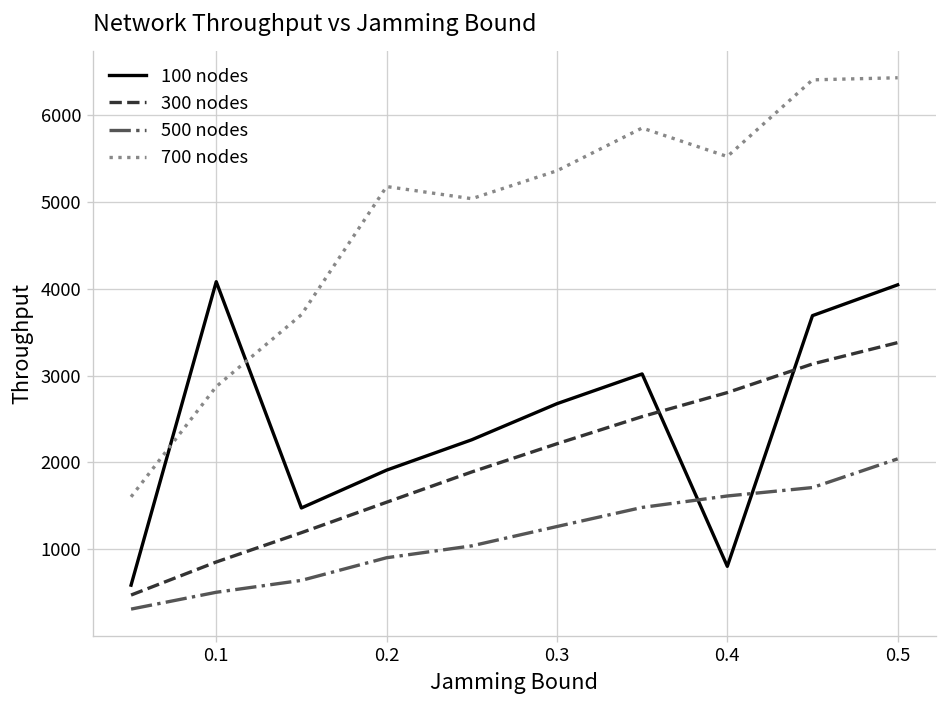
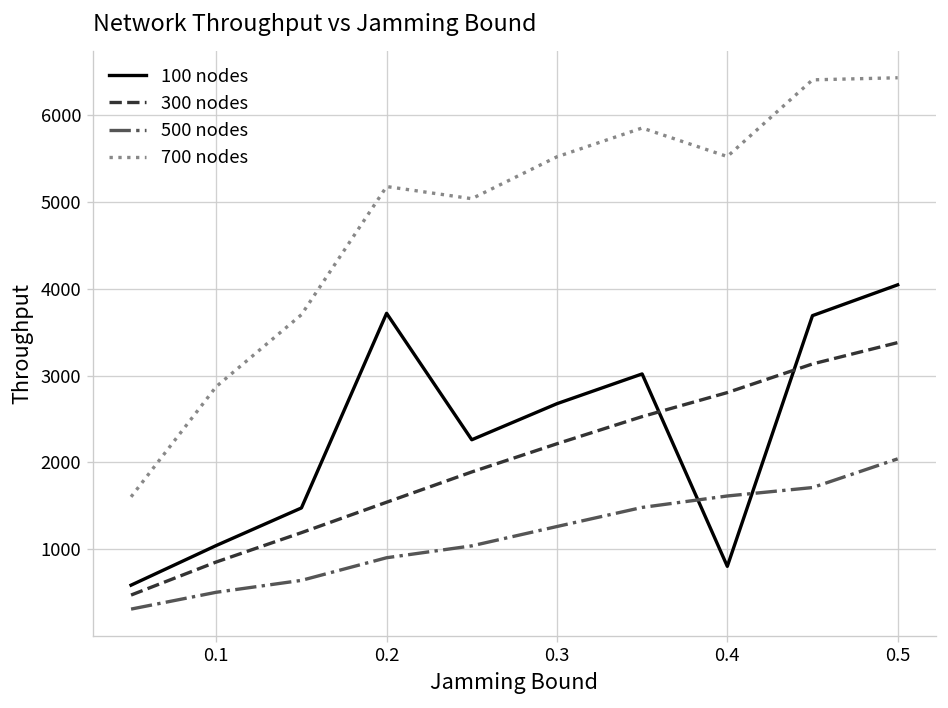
100 nodes, 0.1: 4100 -> 1000
100 nodes, 0.2: 1900 -> 3700
700 nodes, 0.3: 5400 -> 5500
